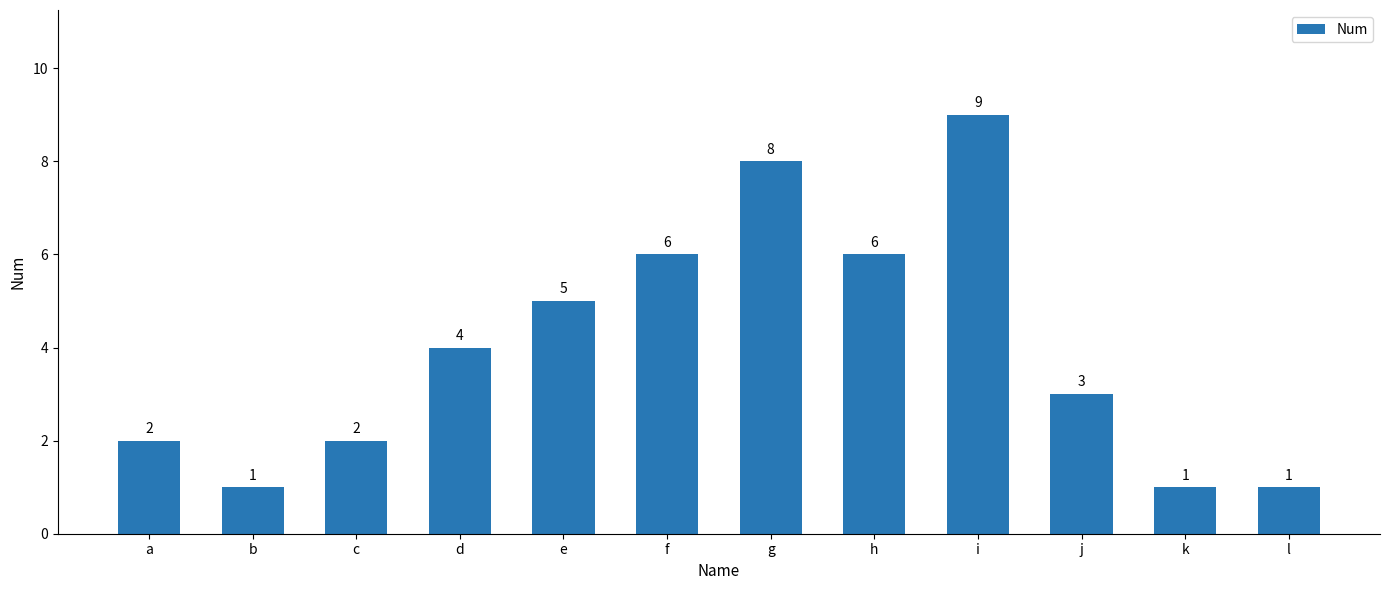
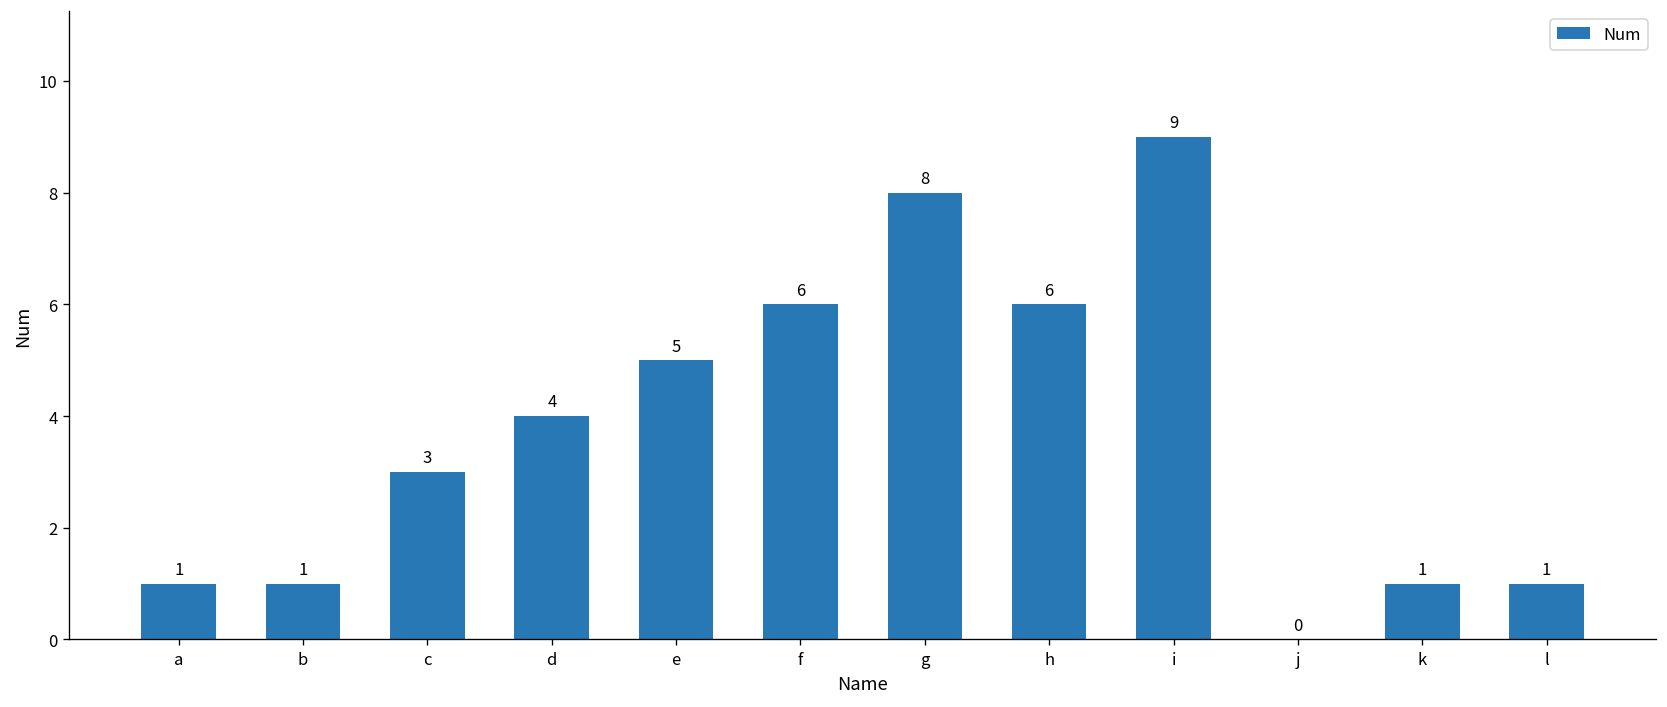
a: 2 -> 1
c: 2 -> 3
j: 3 -> 0
